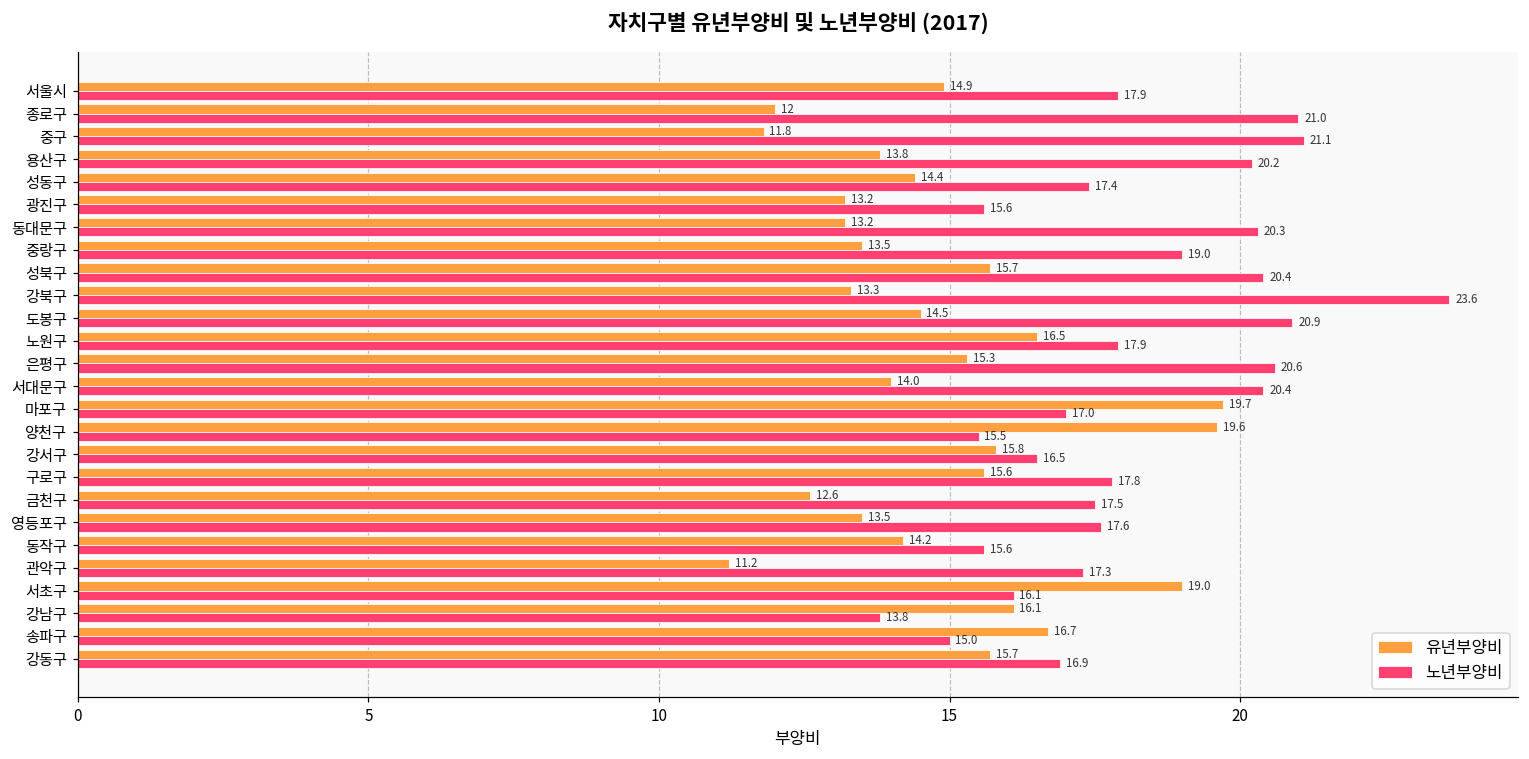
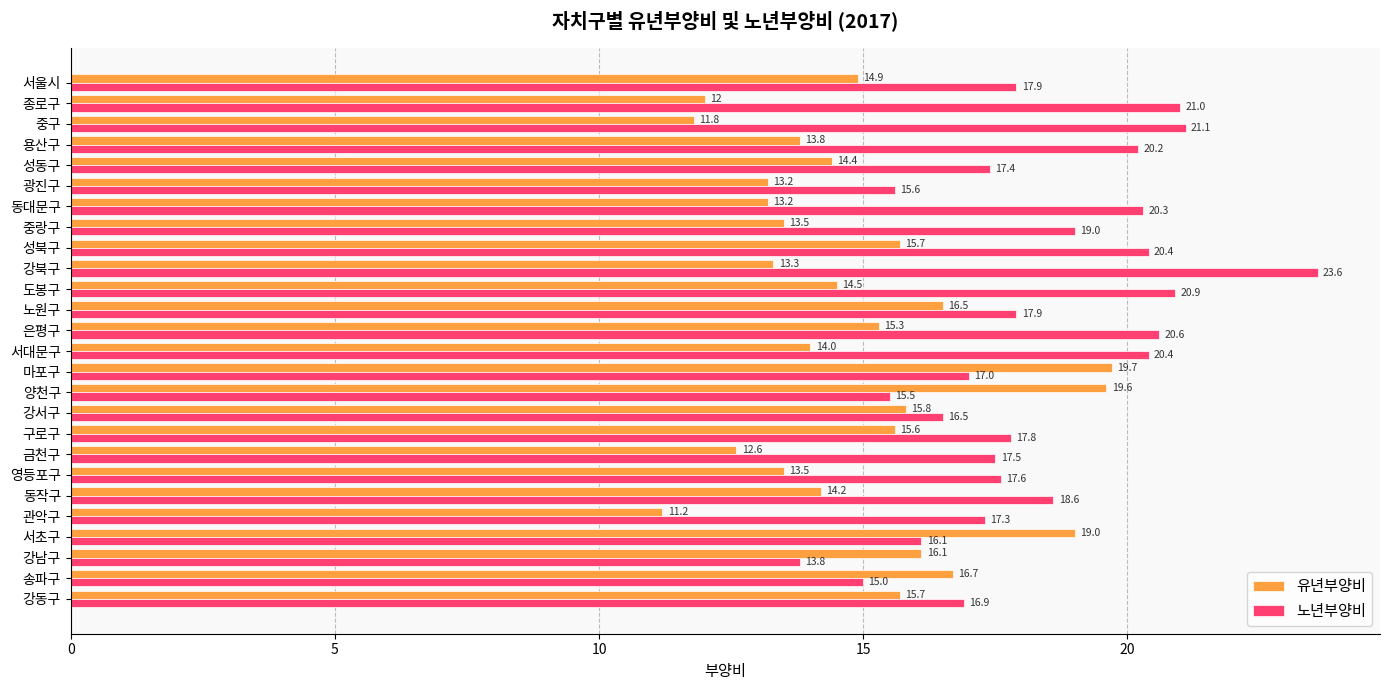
노년부양비, 동작구: 15.6 -> 18.6
